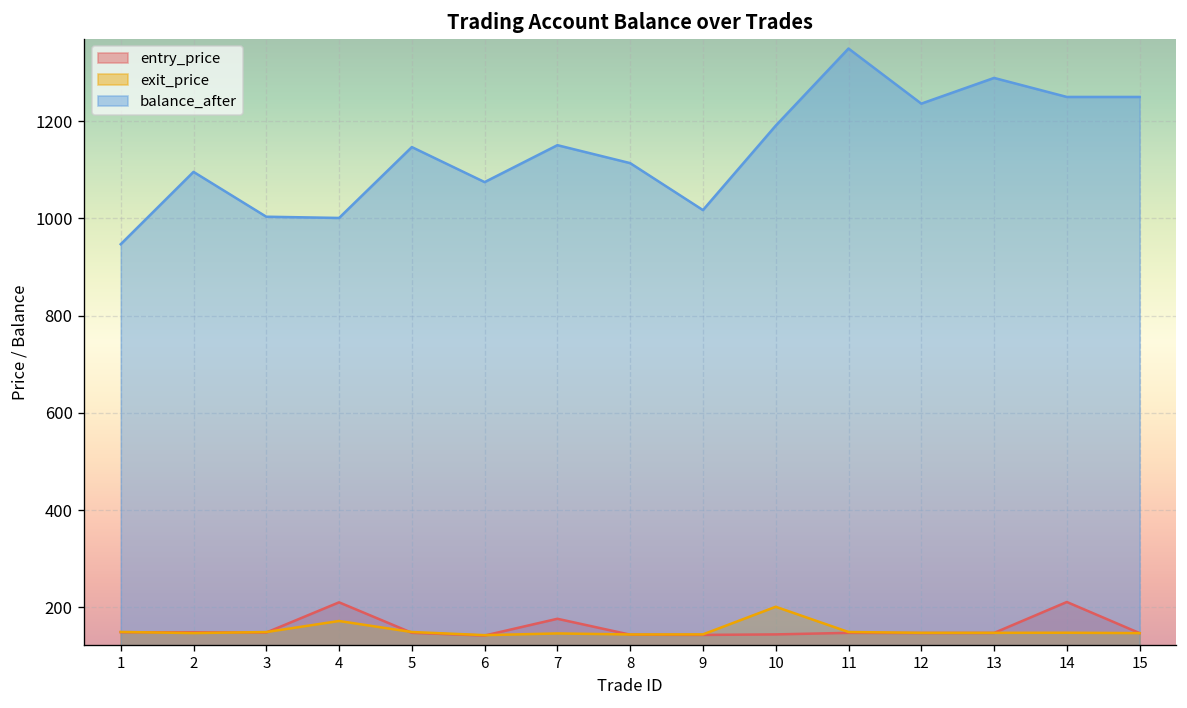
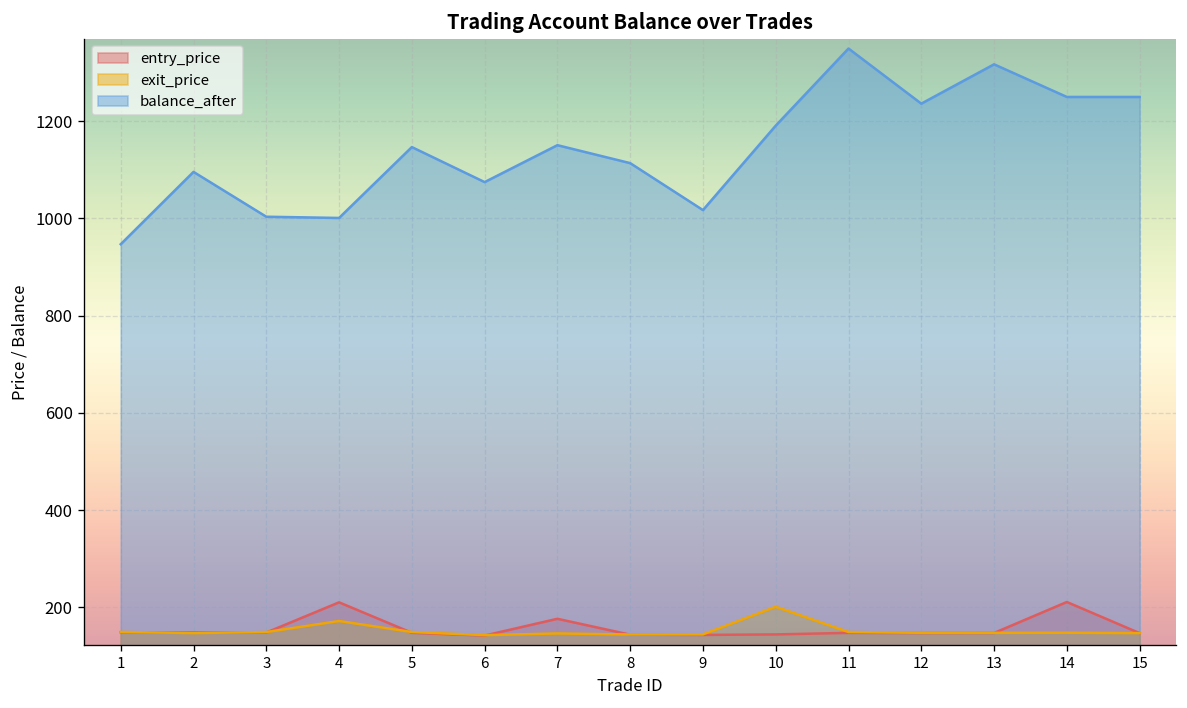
balance_after, 13: 1290 -> 1320
